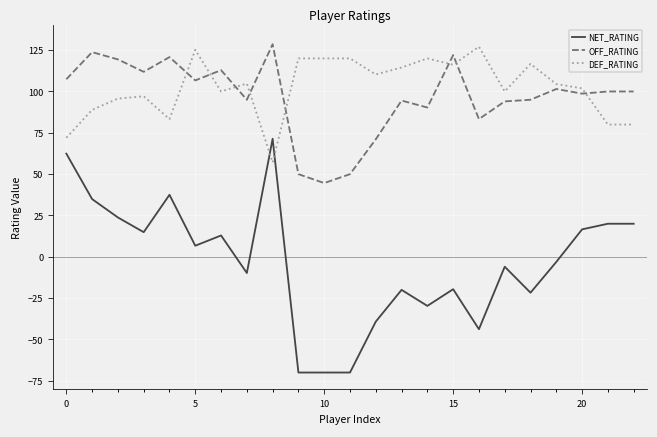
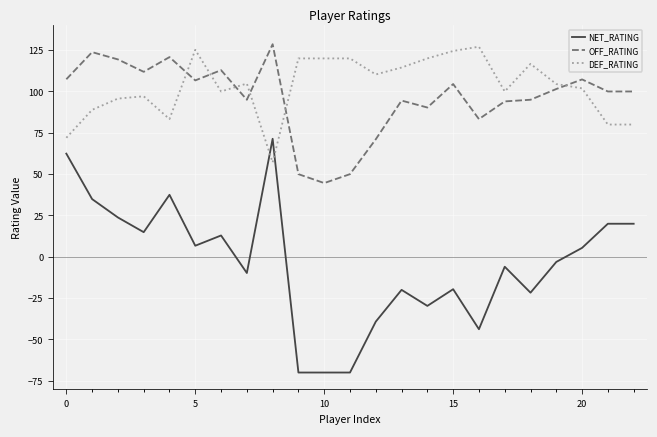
OFF_RATING, 15: 122 -> 105
DEF_RATING, 15: 116 -> 125
NET_RATING, 20: 17 -> 5
OFF_RATING, 20: 99 -> 107
